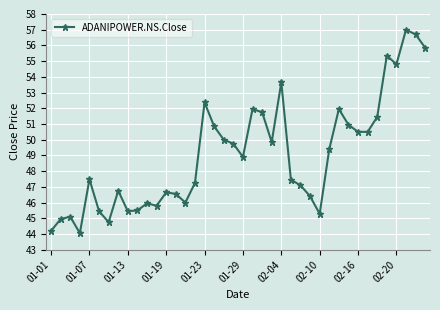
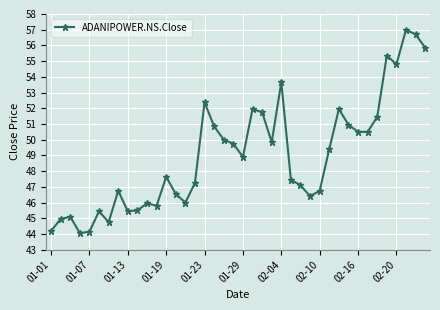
01-07: 47.5 -> 44.2
01-19: 46.7 -> 47.6
02-10: 45.3 -> 46.8
